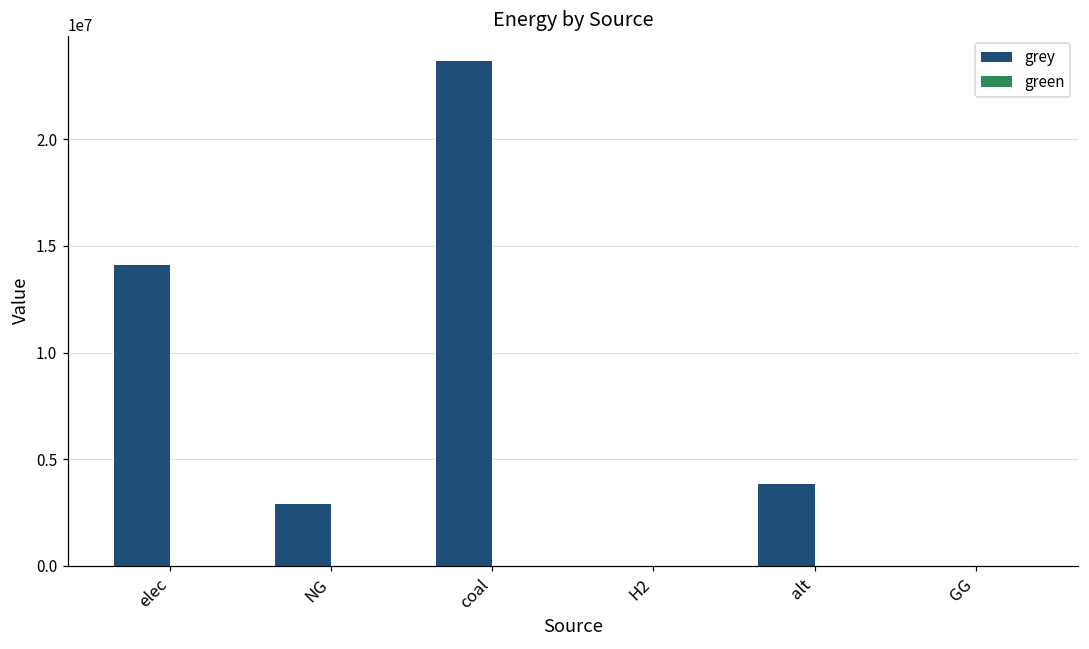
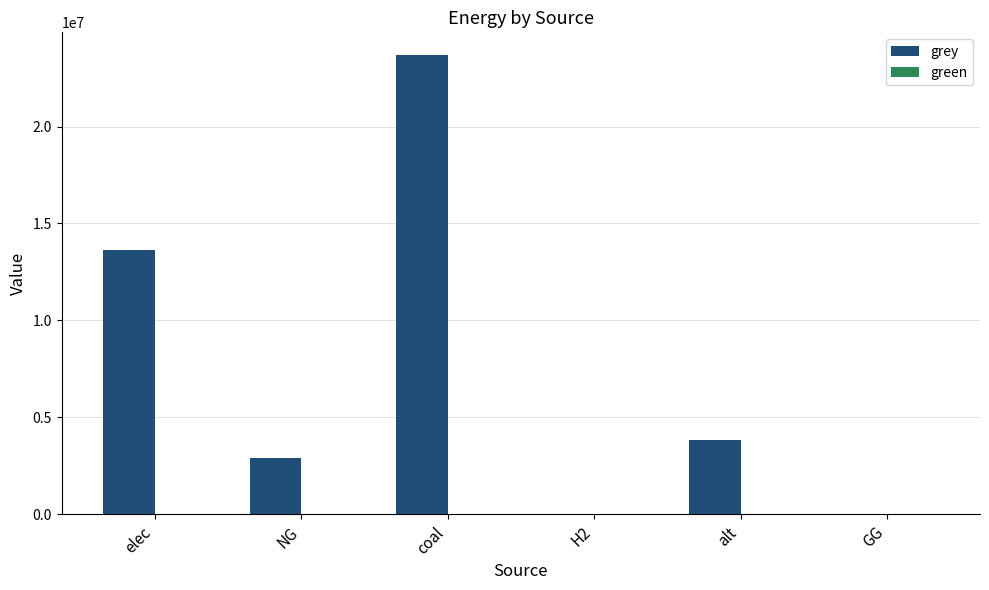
grey, elec: 14100000 -> 13600000
